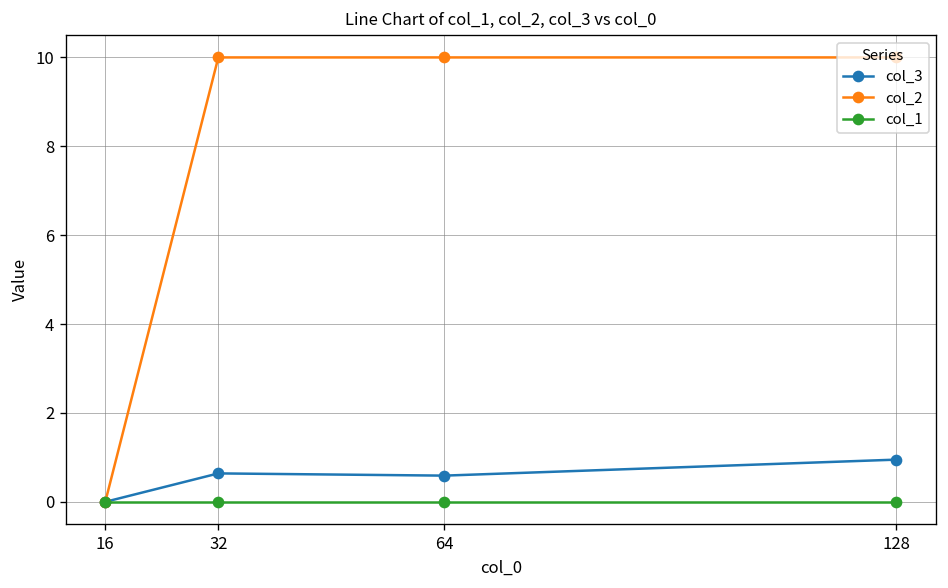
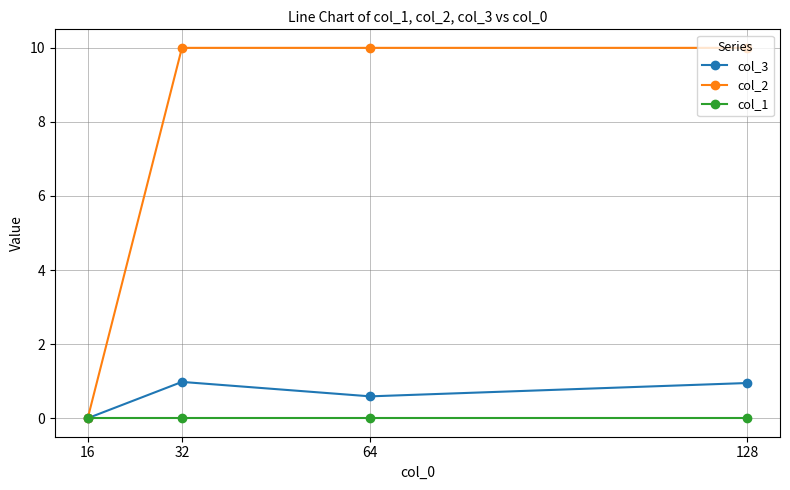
col_3, 32: 0.6 -> 1.0
